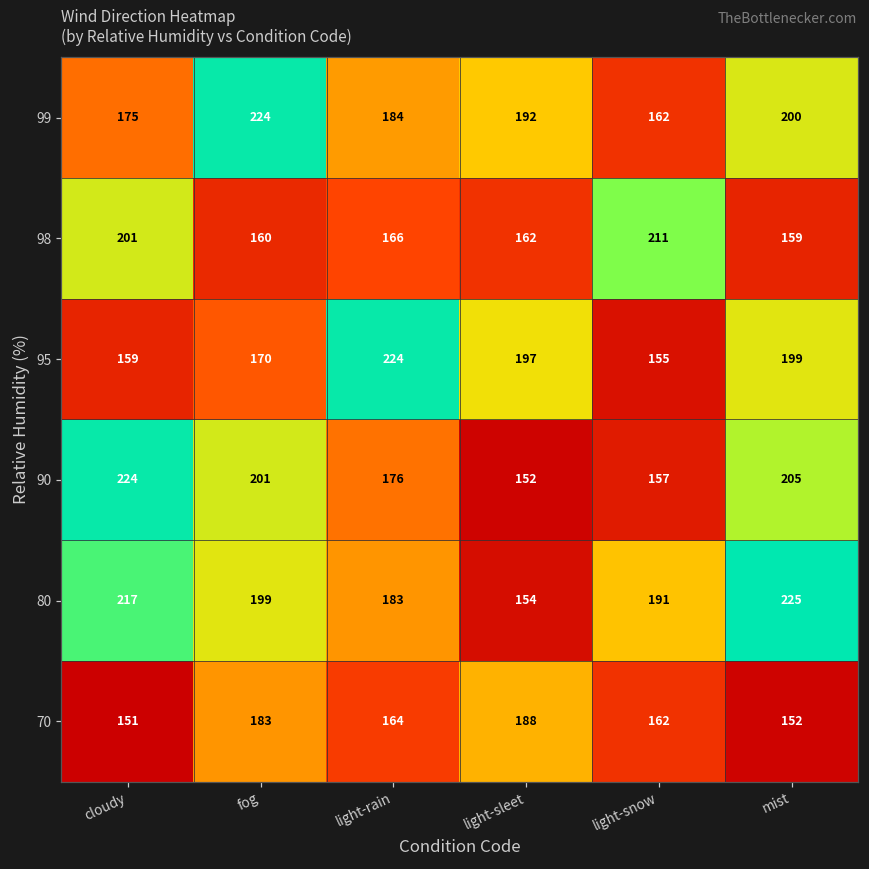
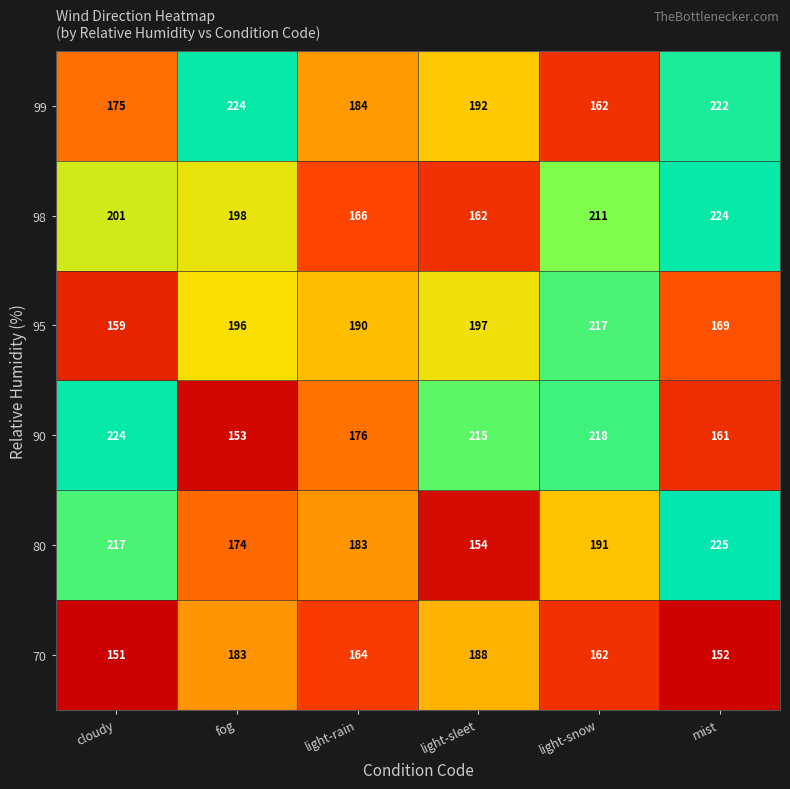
99, mist: 200 -> 222
98, fog: 160 -> 198
98, mist: 159 -> 224
95, fog: 170 -> 196
95, light-rain: 224 -> 190
95, light-snow: 155 -> 217
95, mist: 199 -> 169
90, fog: 201 -> 153
90, light-sleet: 152 -> 215
90, light-snow: 157 -> 218
90, mist: 205 -> 161
80, fog: 199 -> 174
